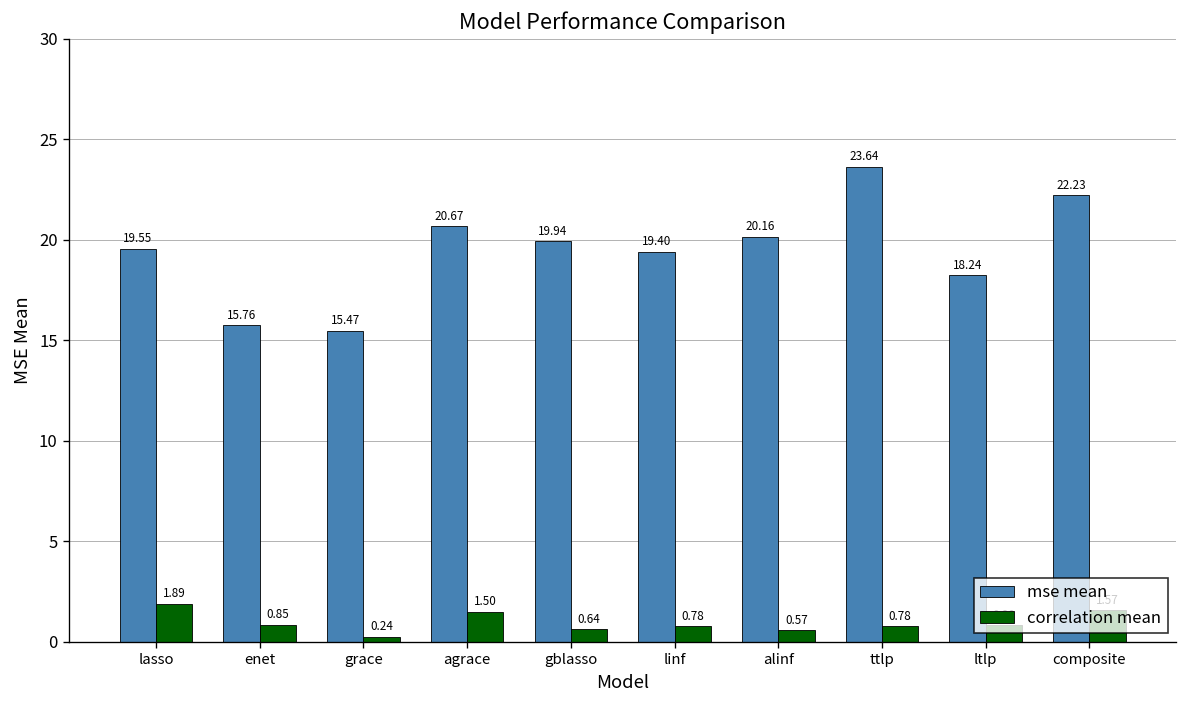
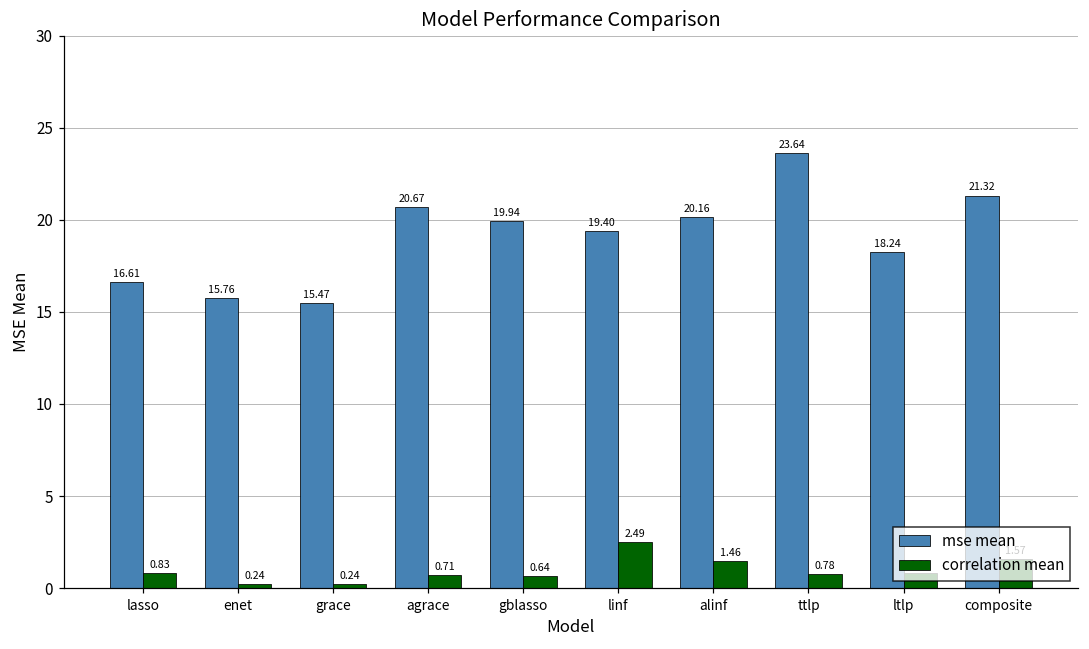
mse mean, lasso: 19.55 -> 16.61
correlation mean, lasso: 1.89 -> 0.83
correlation mean, enet: 0.85 -> 0.24
correlation mean, agrace: 1.50 -> 0.71
correlation mean, linf: 0.78 -> 2.49
correlation mean, alinf: 0.57 -> 1.46
mse mean, composite: 22.23 -> 21.32
